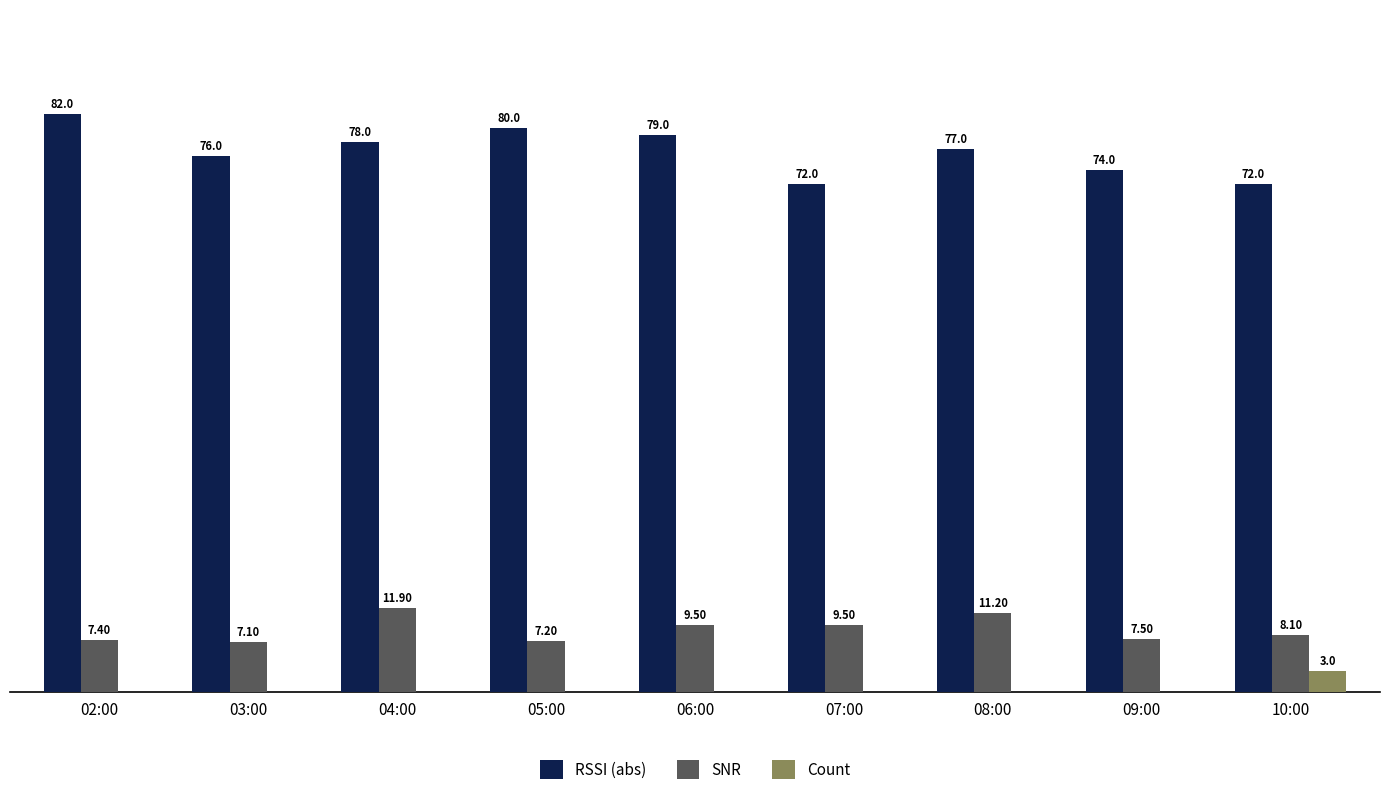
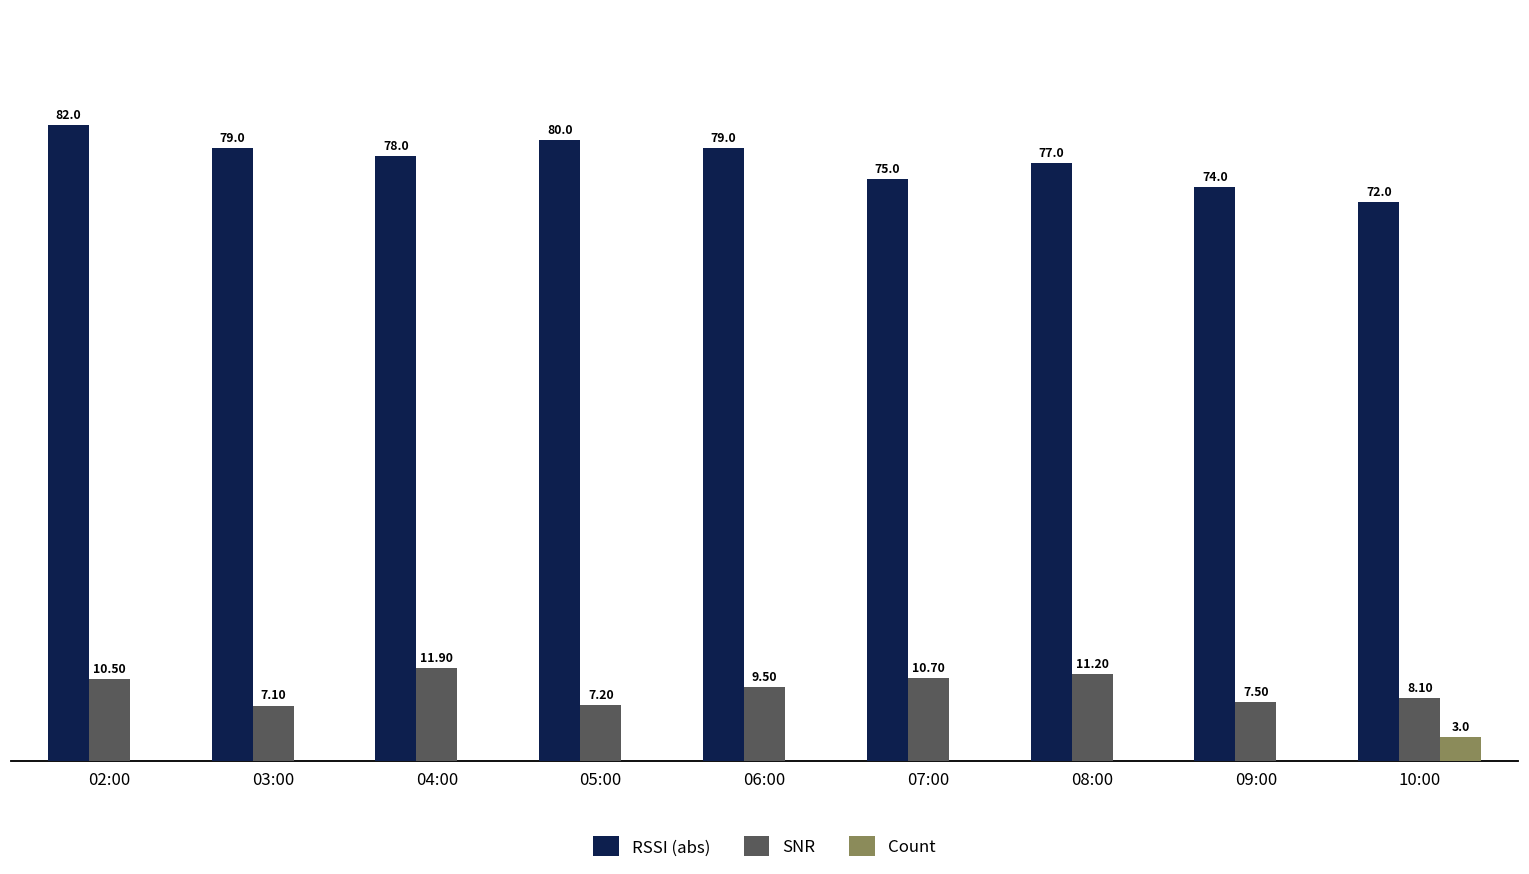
SNR, 02:00: 7.40 -> 10.50
RSSI (abs), 03:00: 76.0 -> 79.0
RSSI (abs), 07:00: 72.0 -> 75.0
SNR, 07:00: 9.50 -> 10.70
